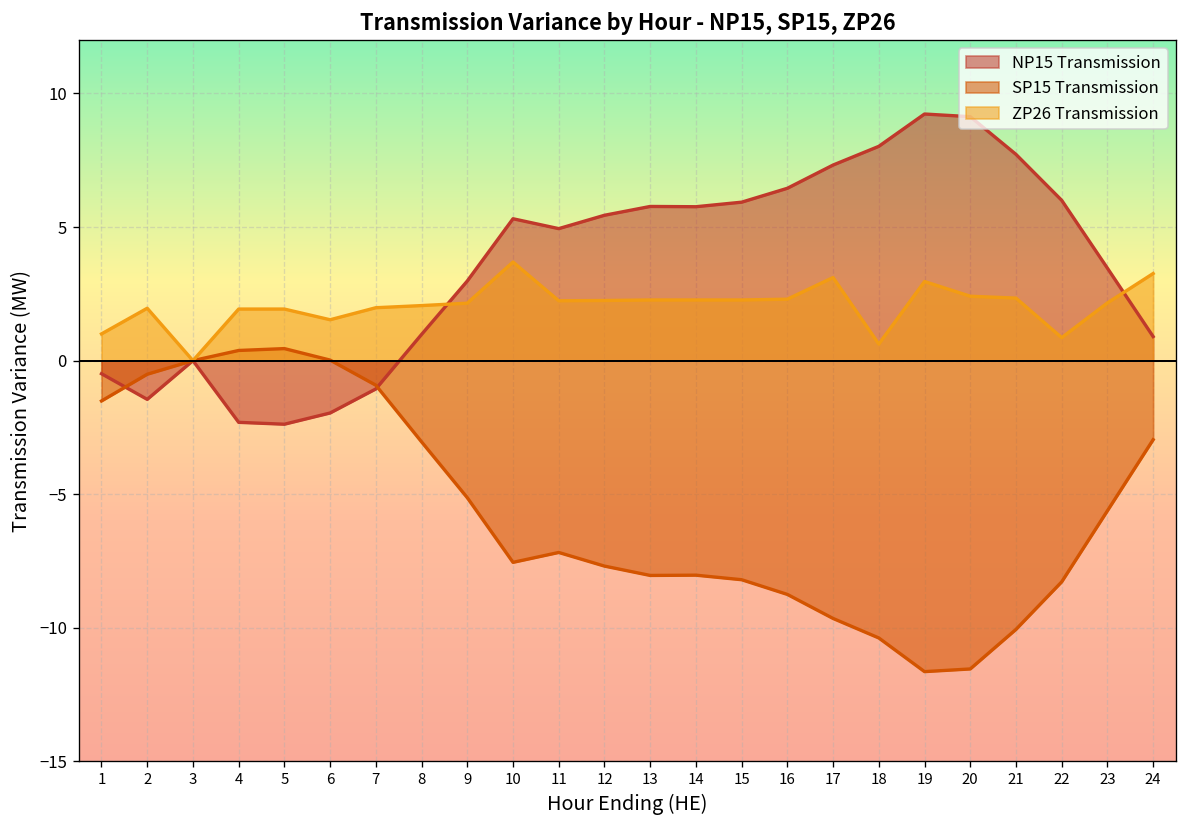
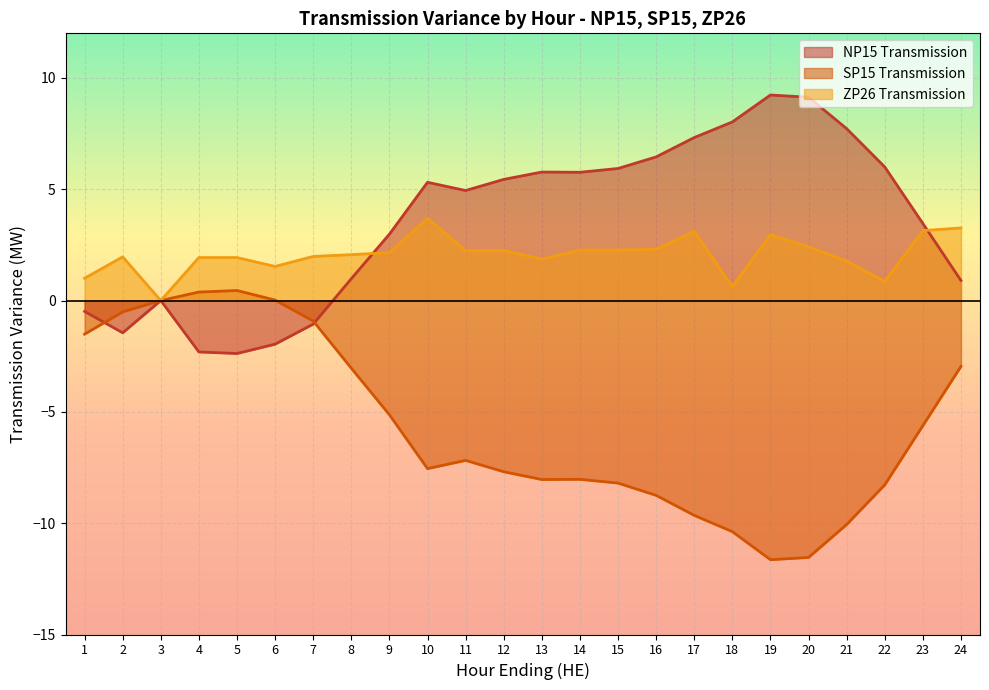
ZP26 Transmission, 13: 2.3 -> 1.9
ZP26 Transmission, 21: 2.3 -> 1.8
ZP26 Transmission, 23: 2.2 -> 3.1
